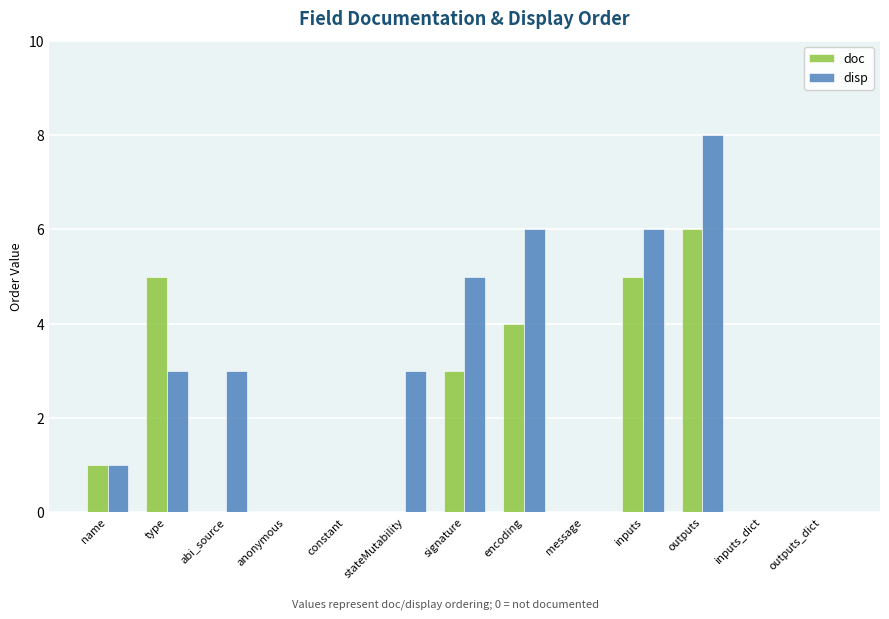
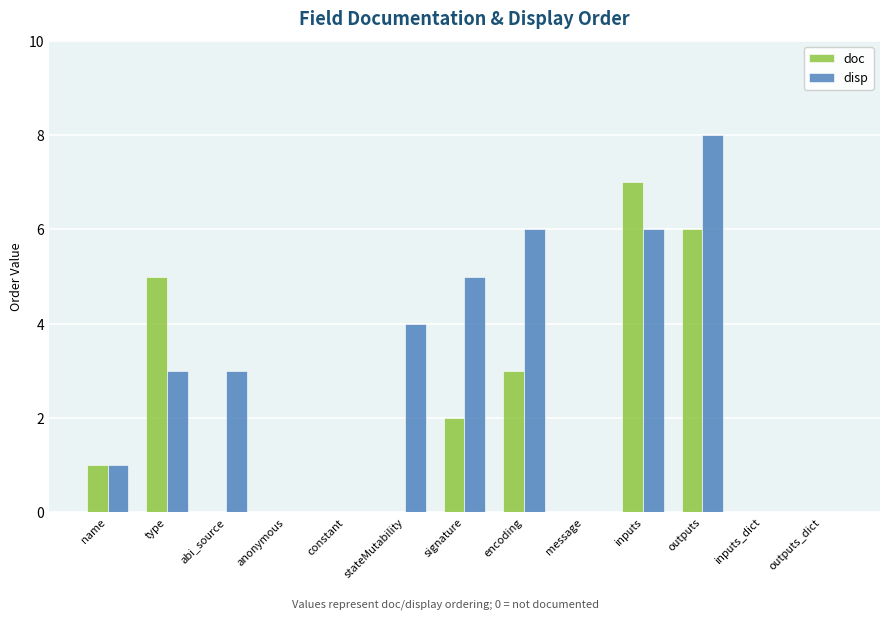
disp, stateMutability: 3 -> 4
doc, signature: 3 -> 2
doc, encoding: 4 -> 3
doc, inputs: 5 -> 7
